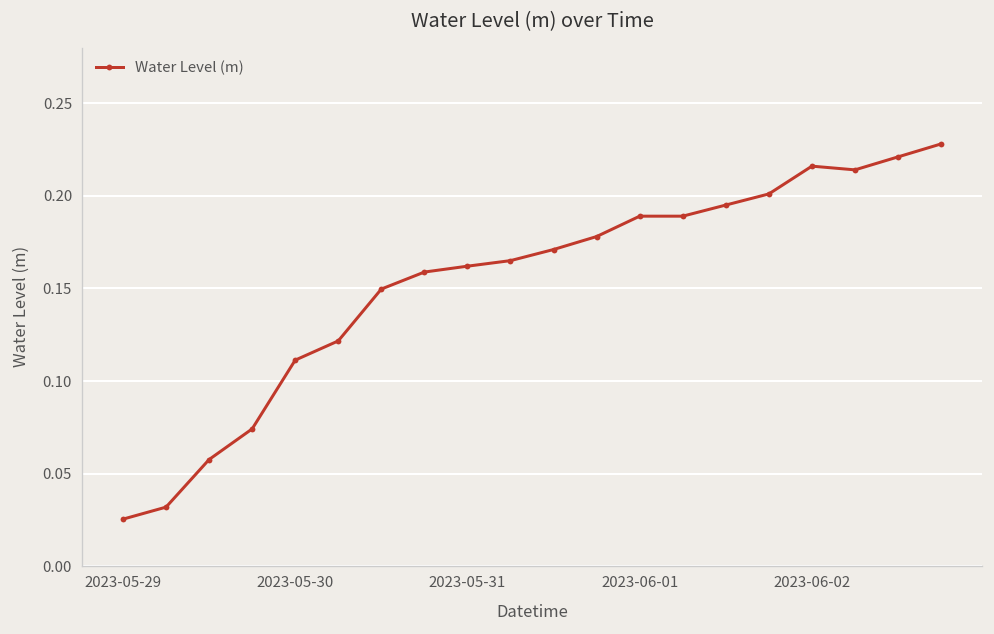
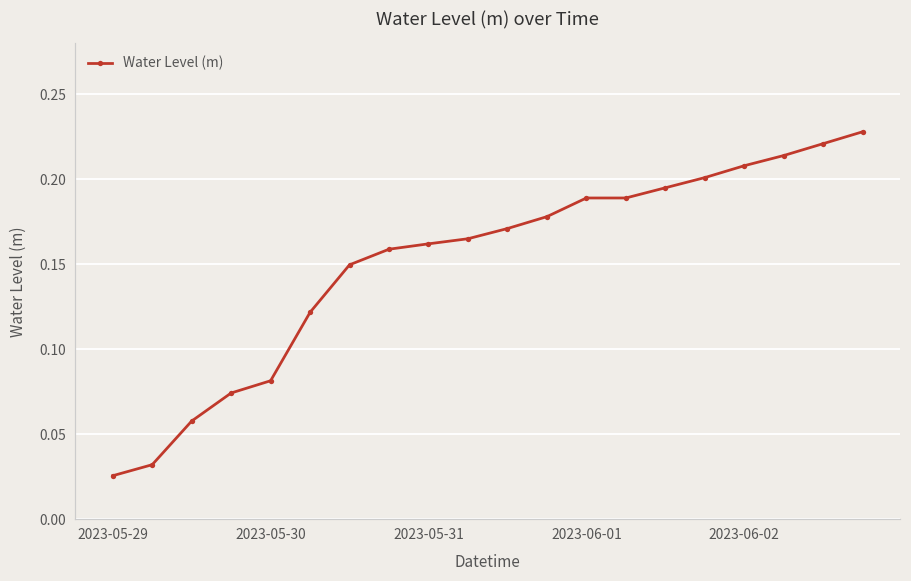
2023-05-30: 0.111 -> 0.081
2023-06-02: 0.216 -> 0.208
